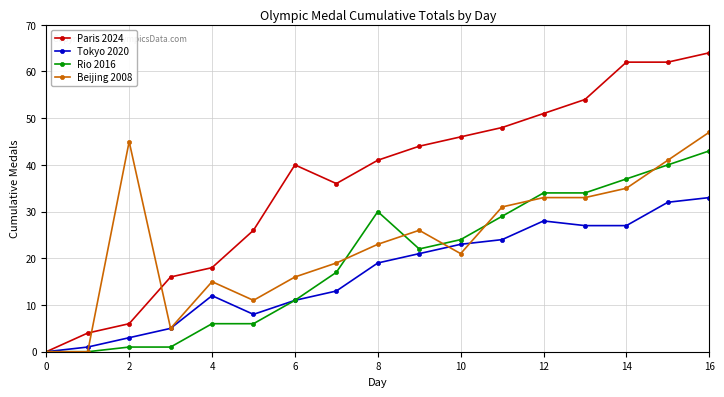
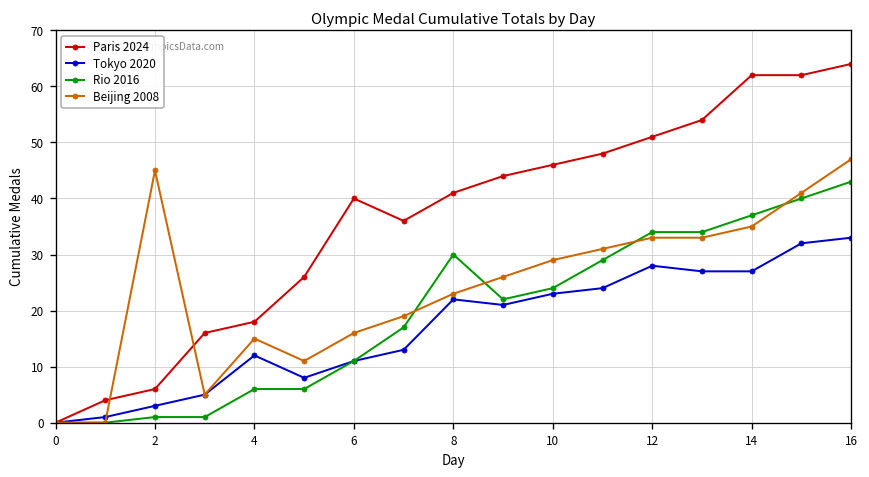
Tokyo 2020, 8: 19 -> 22
Beijing 2008, 10: 21 -> 29
